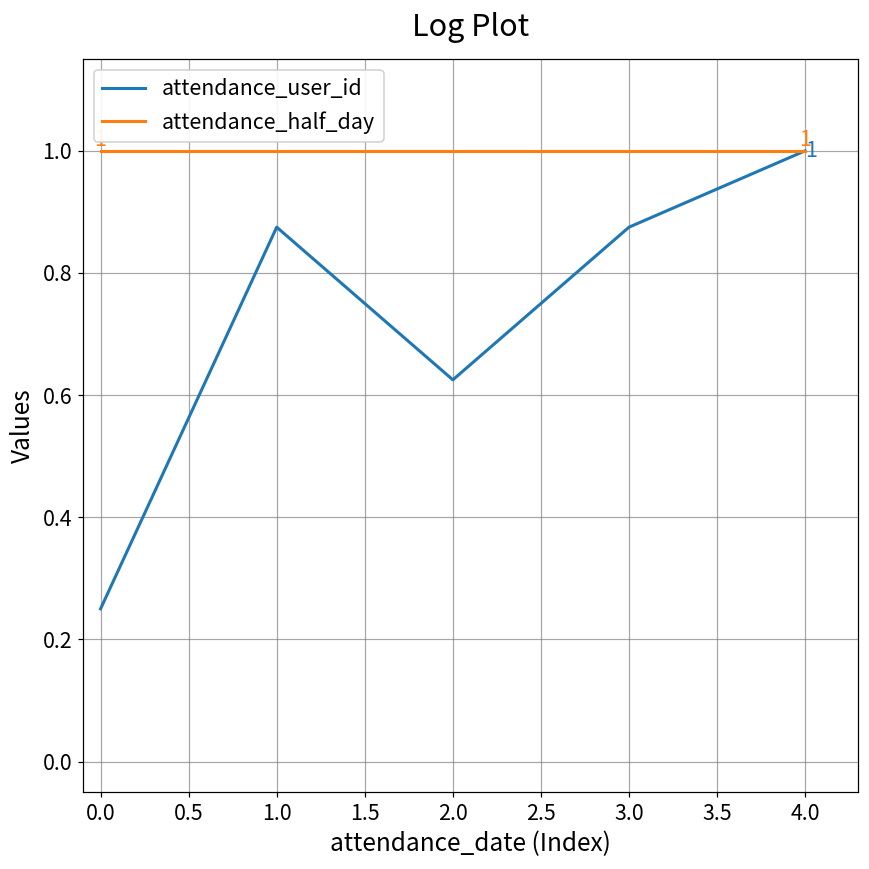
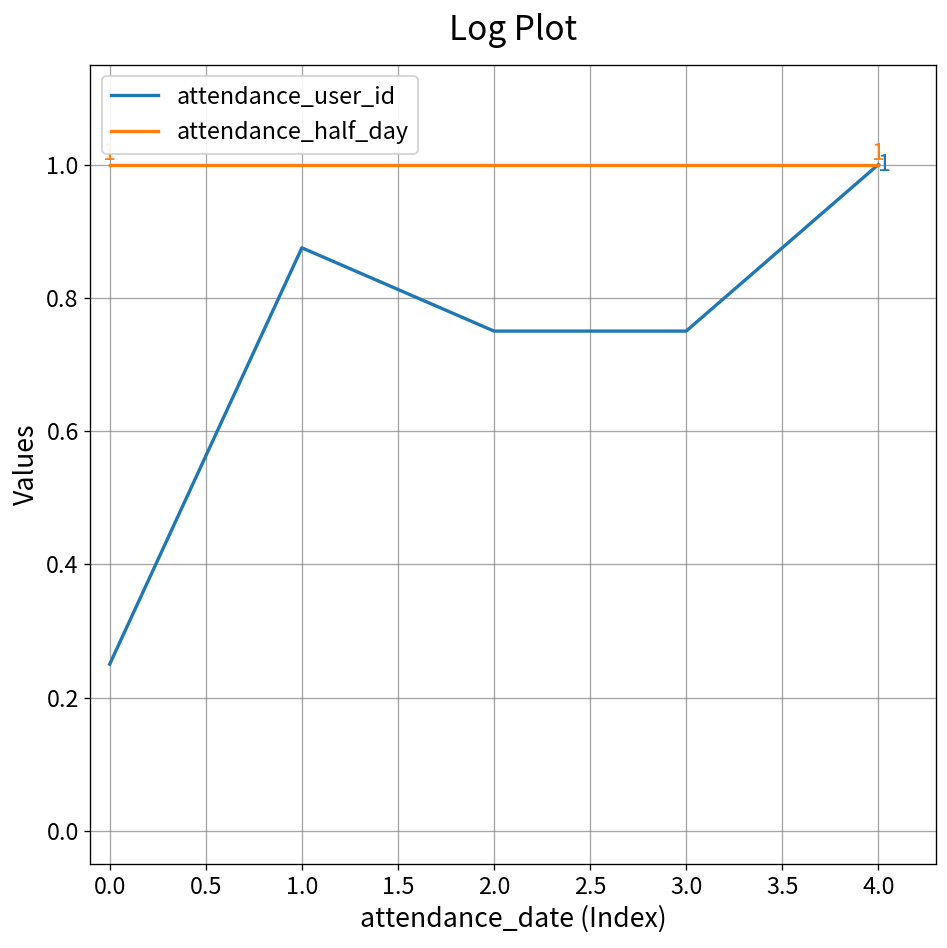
attendance_user_id, 2.0: 0.63 -> 0.75
attendance_user_id, 3.0: 0.88 -> 0.75
